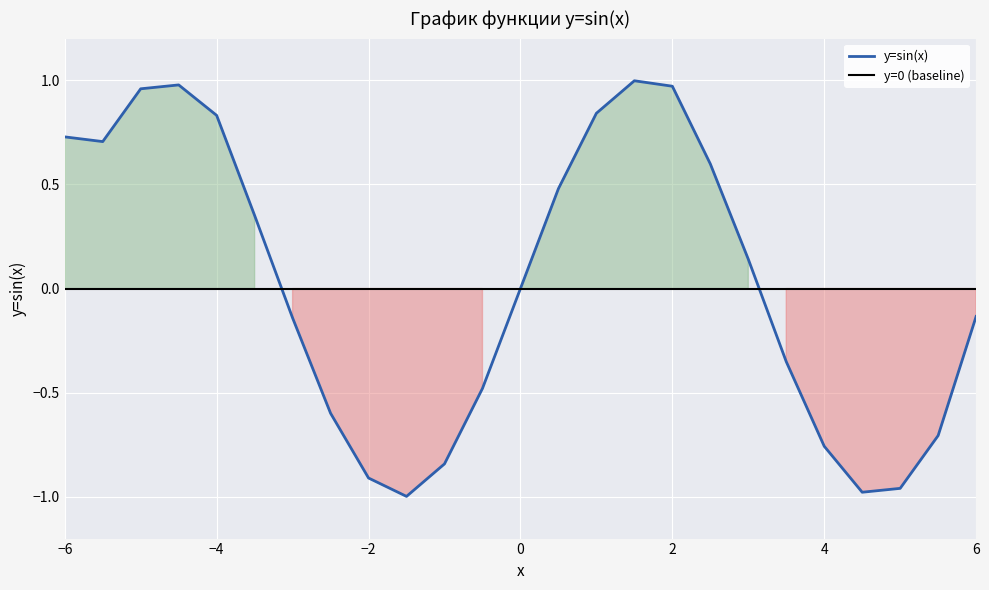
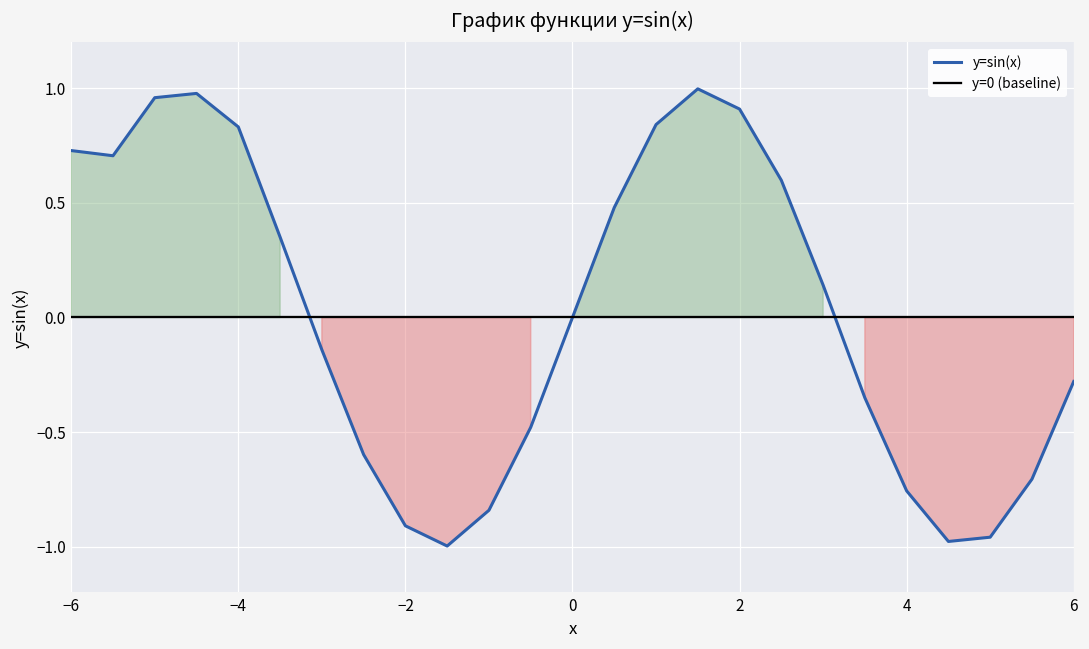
2: 0.97 -> 0.91
6: -0.13 -> -0.28
